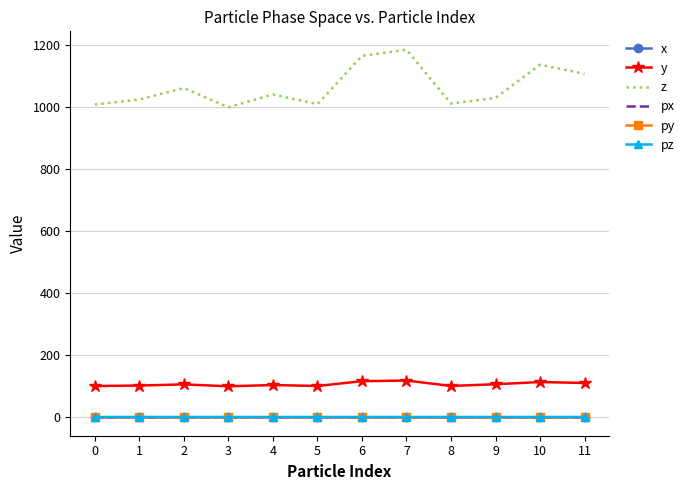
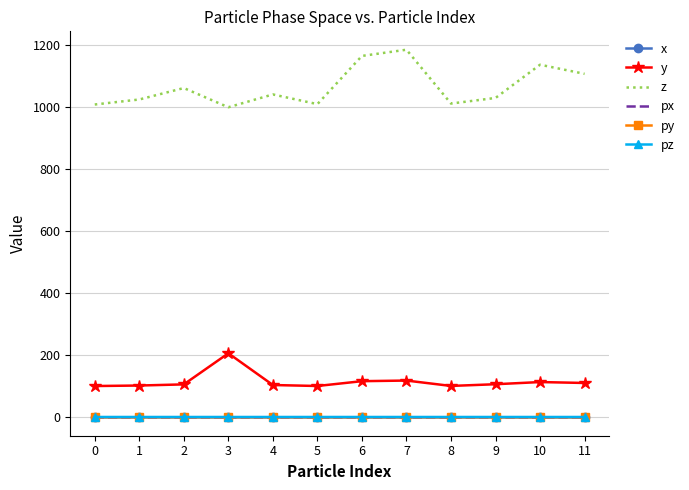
y, 3: 100 -> 210
